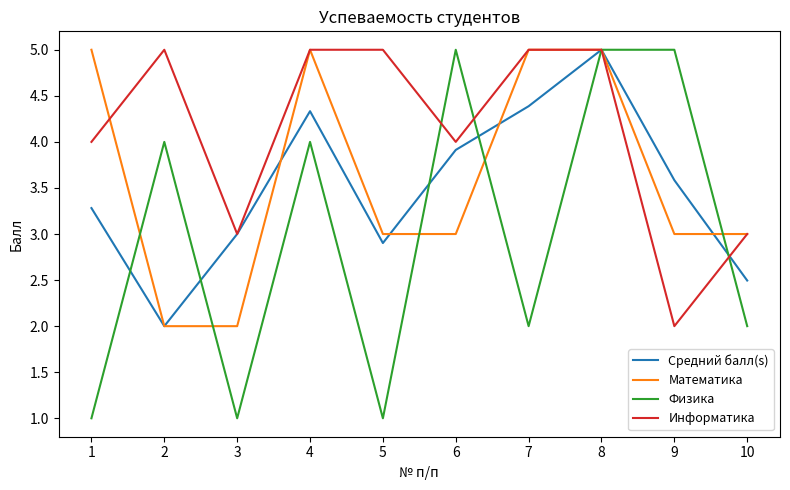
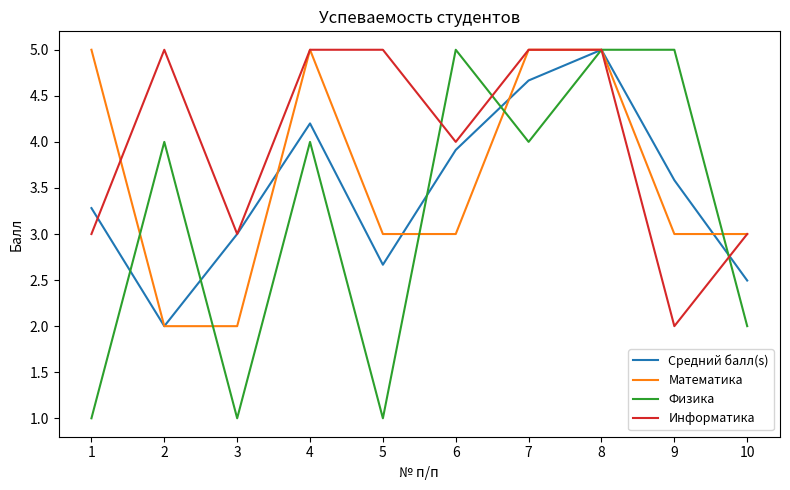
Информатика, 1: 4 -> 3
Средний балл(s), 4: 4.3 -> 4.2
Средний балл(s), 5: 2.9 -> 2.7
Средний балл(s), 7: 4.4 -> 4.7
Физика, 7: 2 -> 4
